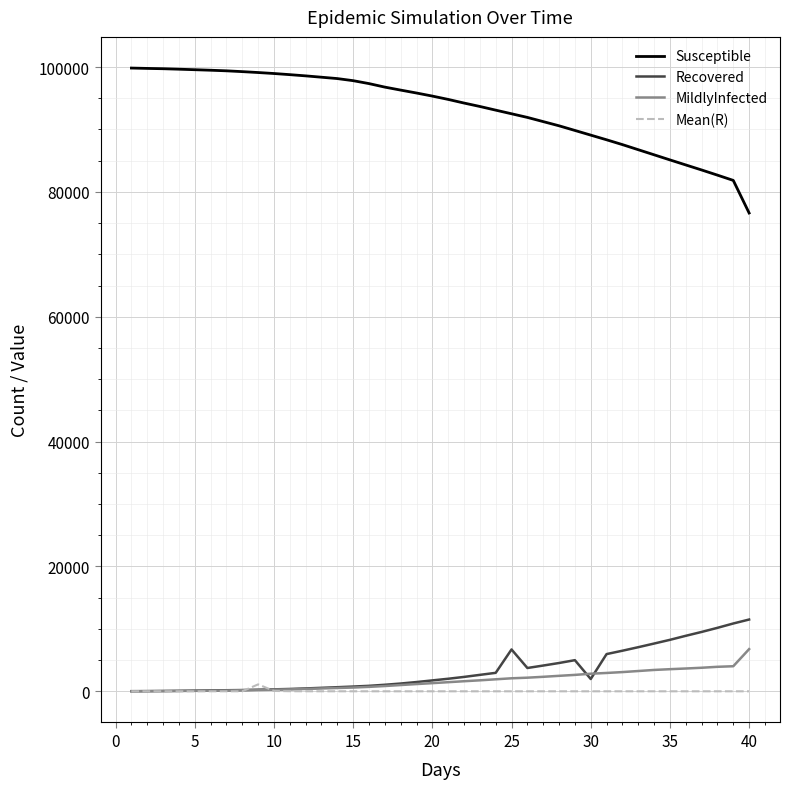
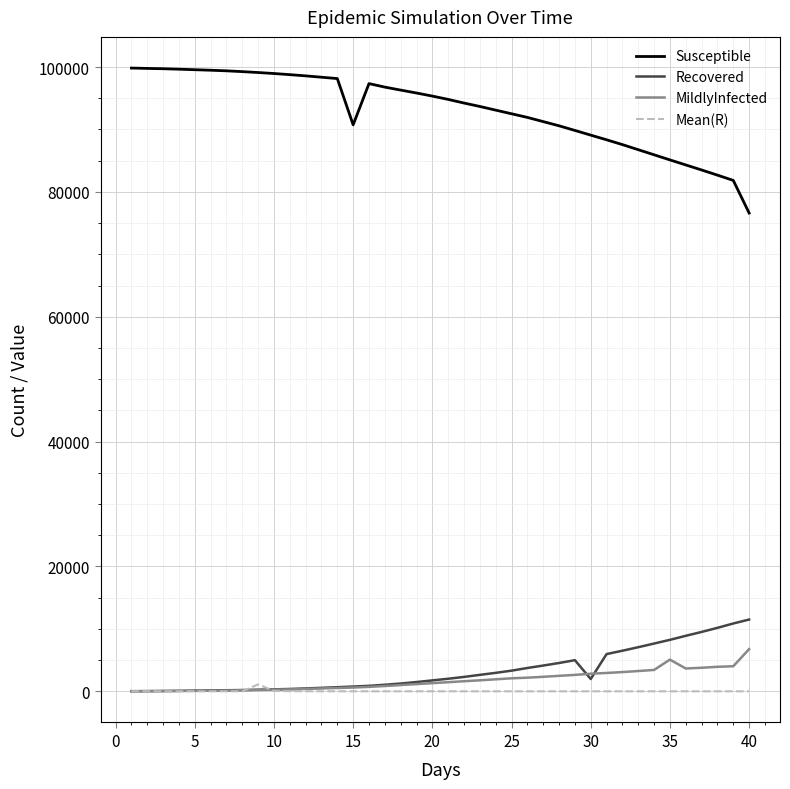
Susceptible, 15: 98000 -> 91000
Recovered, 25: 7000 -> 3000
MildlyInfected, 35: 4000 -> 5000
